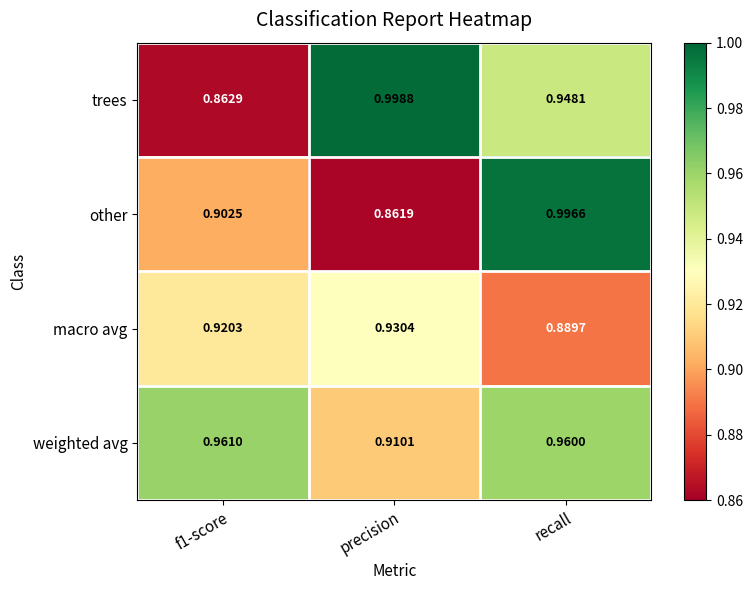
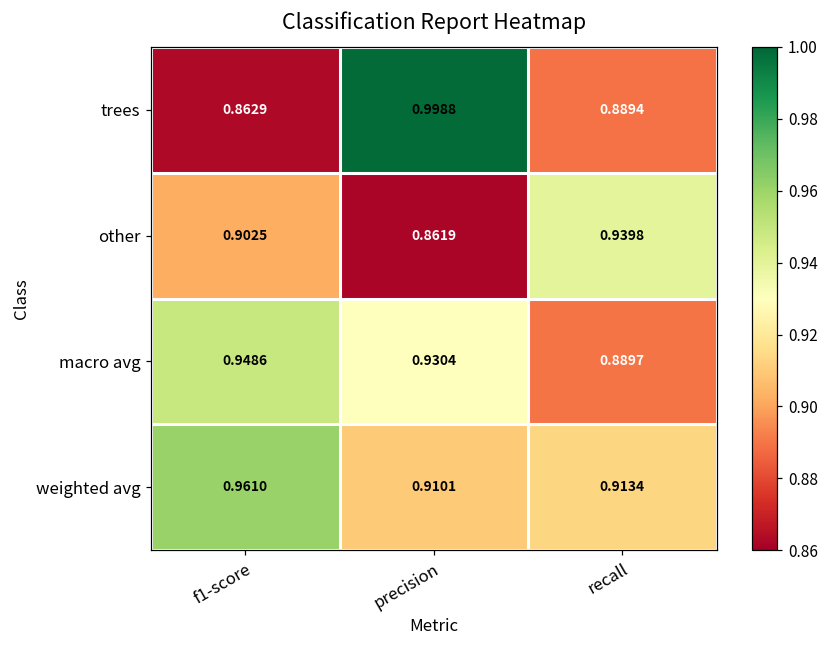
trees, recall: 0.9481 -> 0.8894
other, recall: 0.9966 -> 0.9398
macro avg, f1-score: 0.9203 -> 0.9486
weighted avg, recall: 0.9600 -> 0.9134
